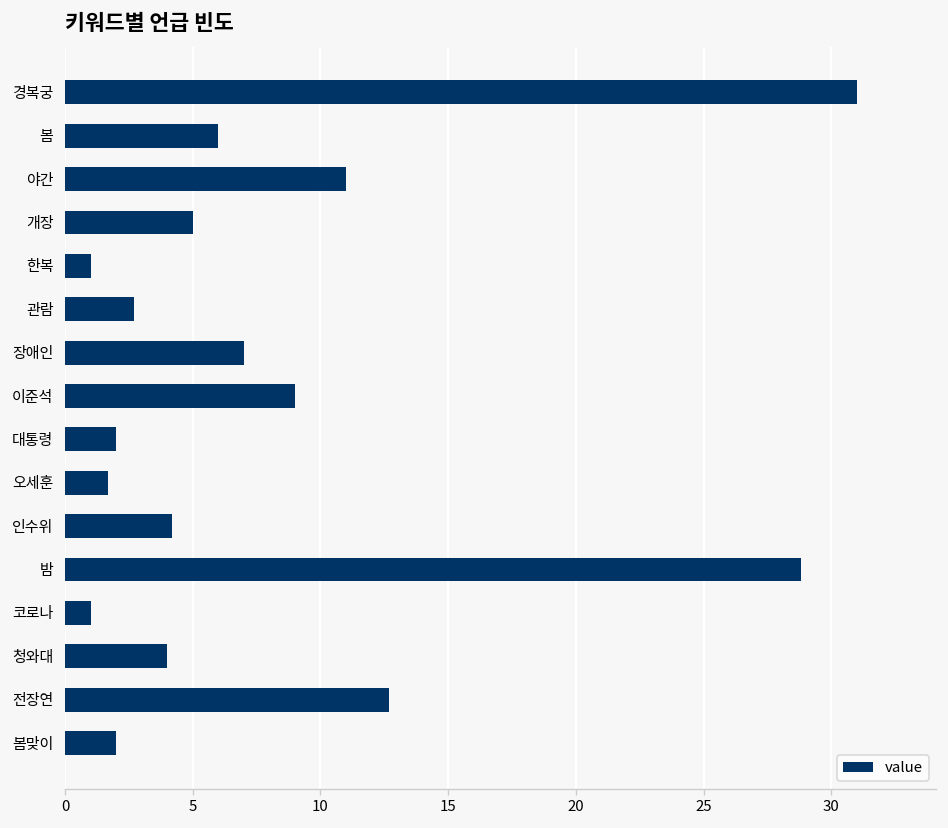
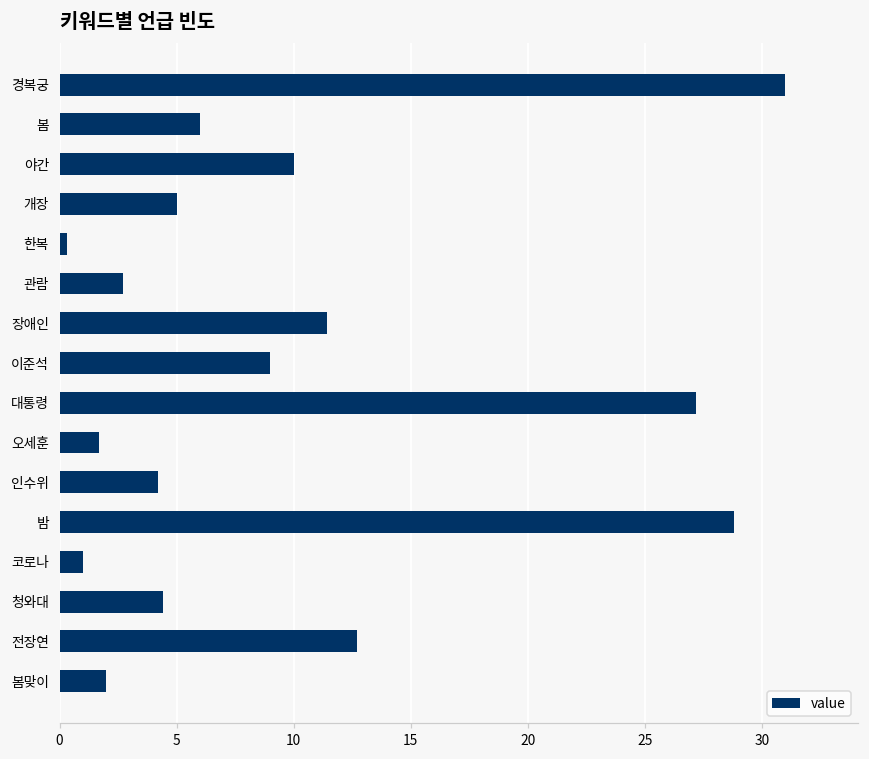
야간: 11 -> 10
한복: 1.0 -> 0.3
장애인: 7.0 -> 11.4
대통령: 2.0 -> 27.2
청와대: 4.0 -> 4.4
